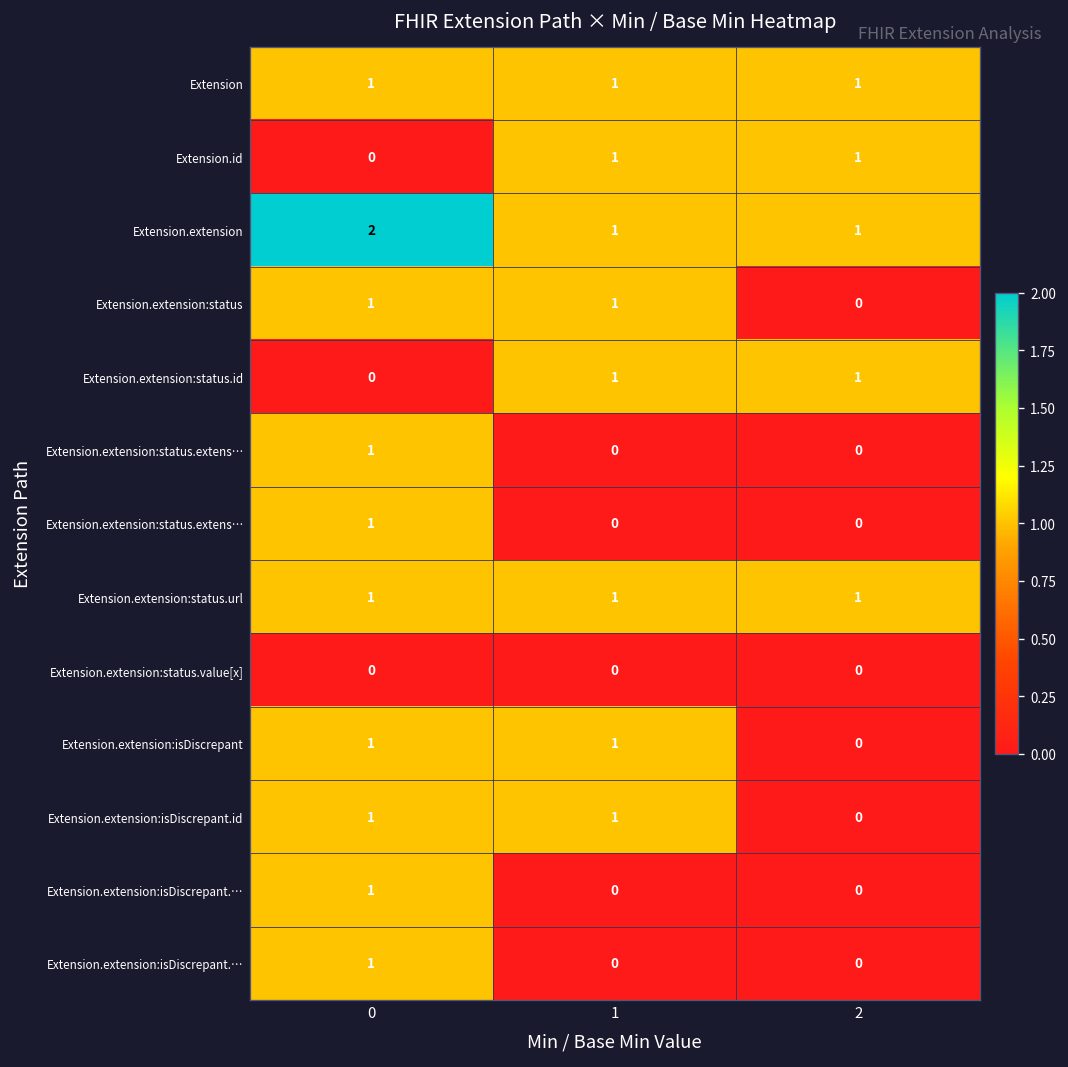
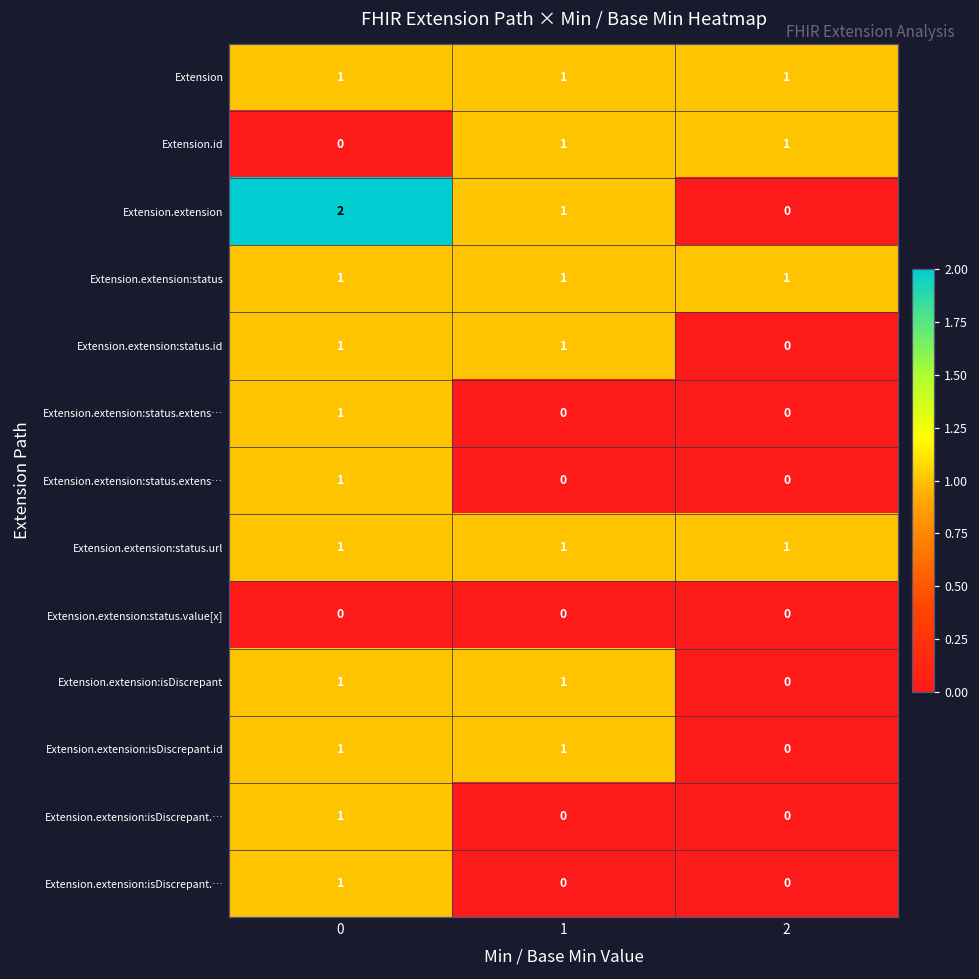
Extension.extension, 2: 1 -> 0
Extension.extension:status, 2: 0 -> 1
Extension.extension:status.id, 0: 0 -> 1
Extension.extension:status.id, 2: 1 -> 0
